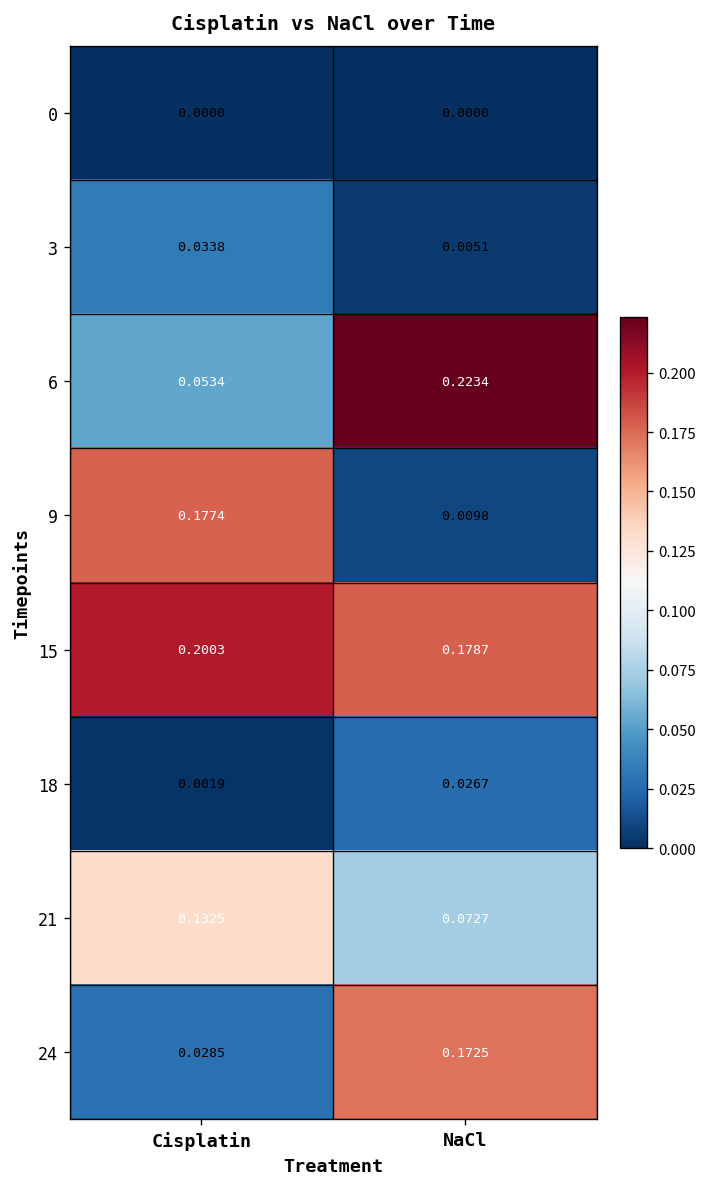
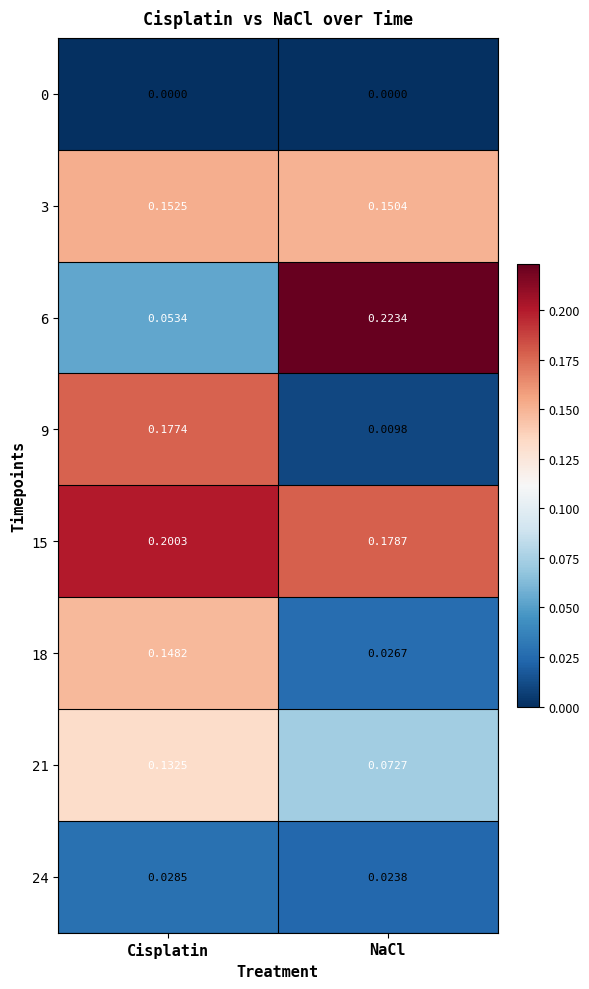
3, Cisplatin: 0.0338 -> 0.1525
3, NaCl: 0.0051 -> 0.1504
18, Cisplatin: 0.0019 -> 0.1482
24, NaCl: 0.1725 -> 0.0238
